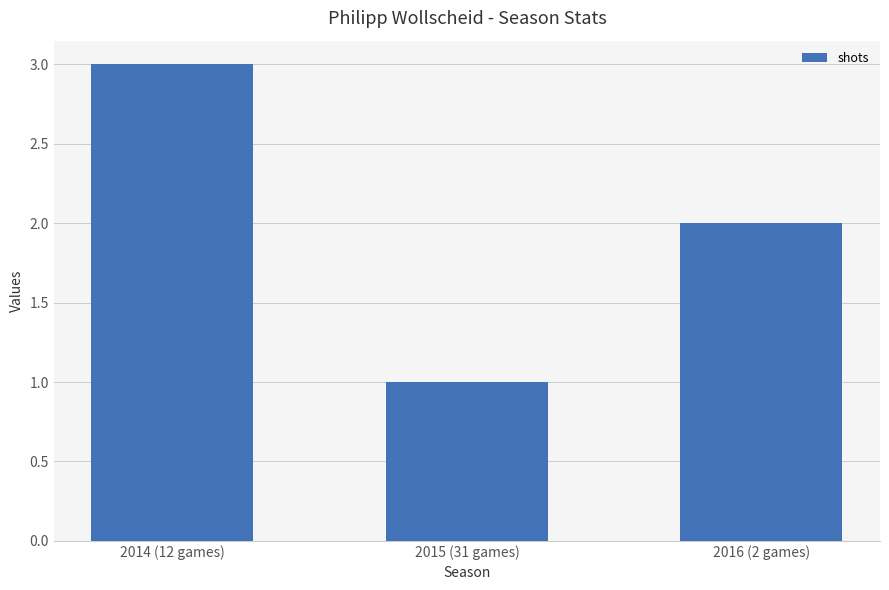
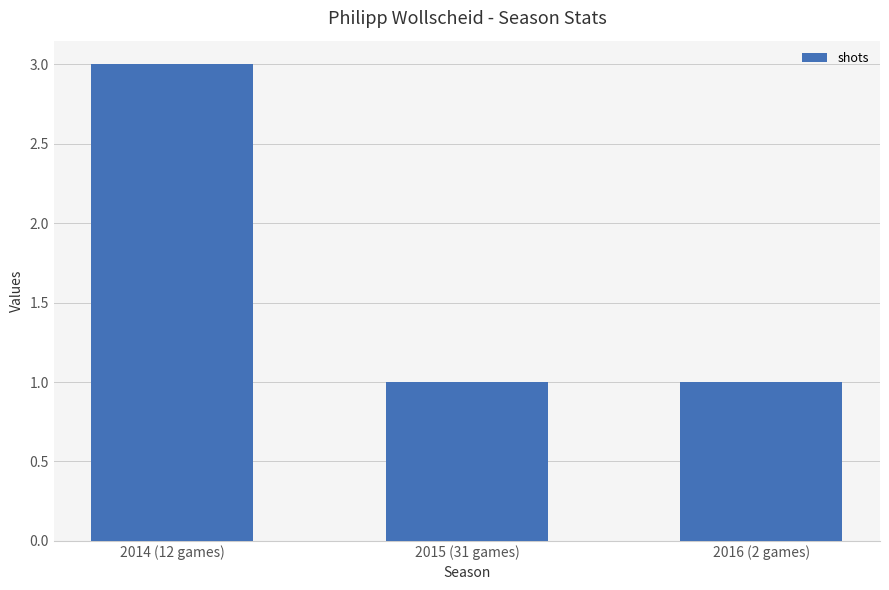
2016 (2 games): 2 -> 1
